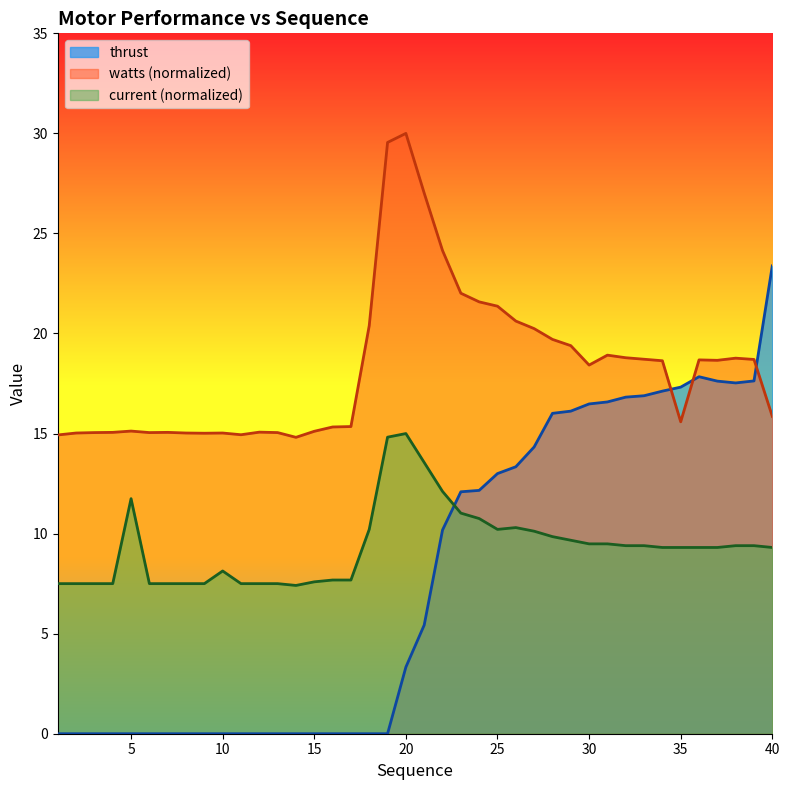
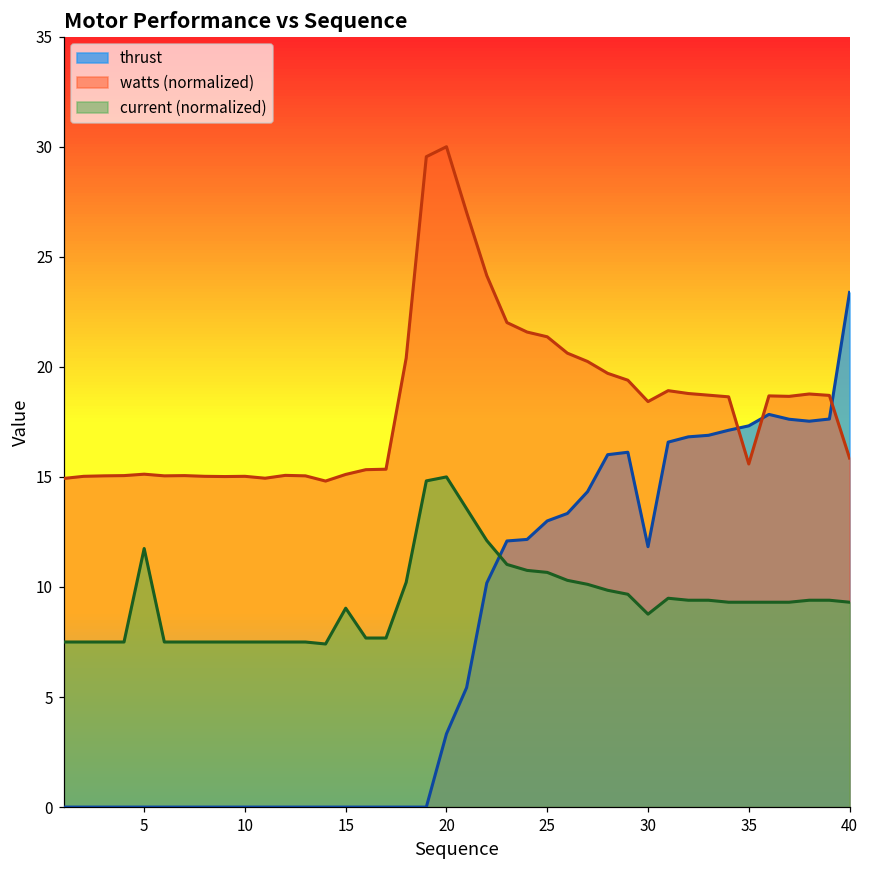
current (normalized), 10: 8.1 -> 7.5
current (normalized), 15: 7.6 -> 9.0
current (normalized), 25: 10.2 -> 10.7
thrust, 30: 16.5 -> 11.8
current (normalized), 30: 9.5 -> 8.8
